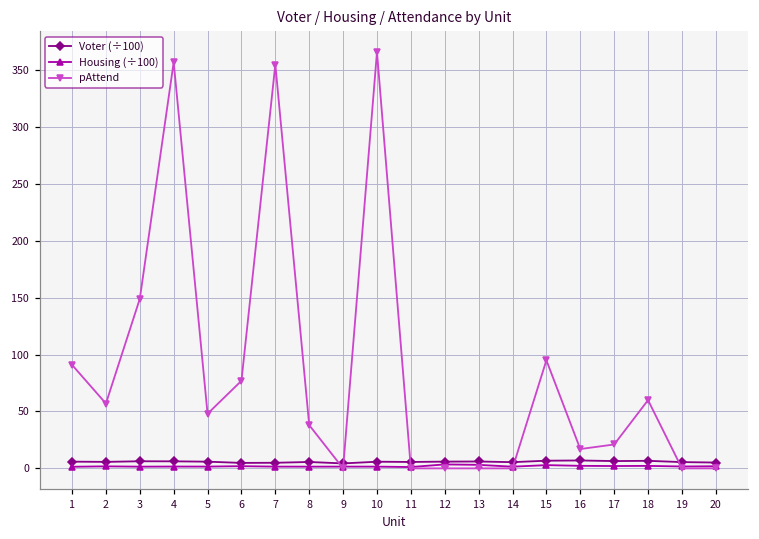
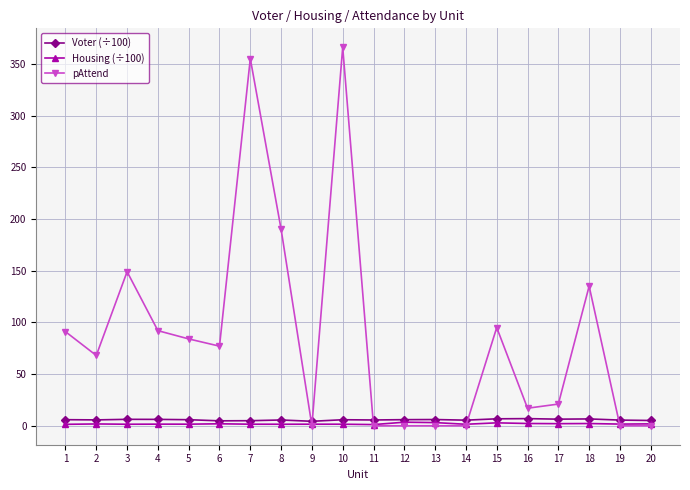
pAttend, 2: 57 -> 68
pAttend, 4: 357 -> 92
pAttend, 5: 48 -> 84
pAttend, 8: 38 -> 190
pAttend, 18: 60 -> 135
